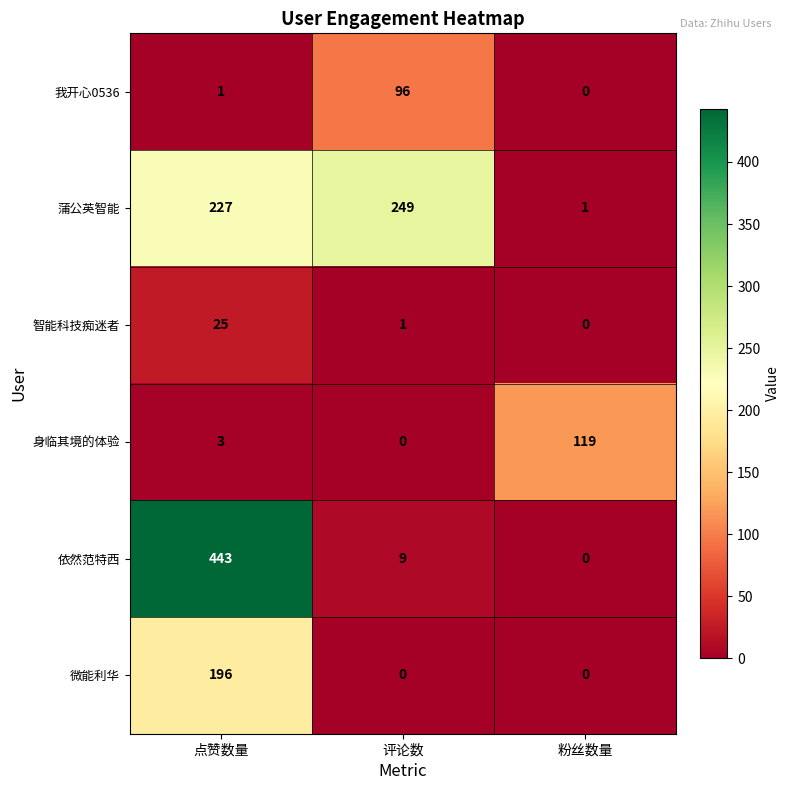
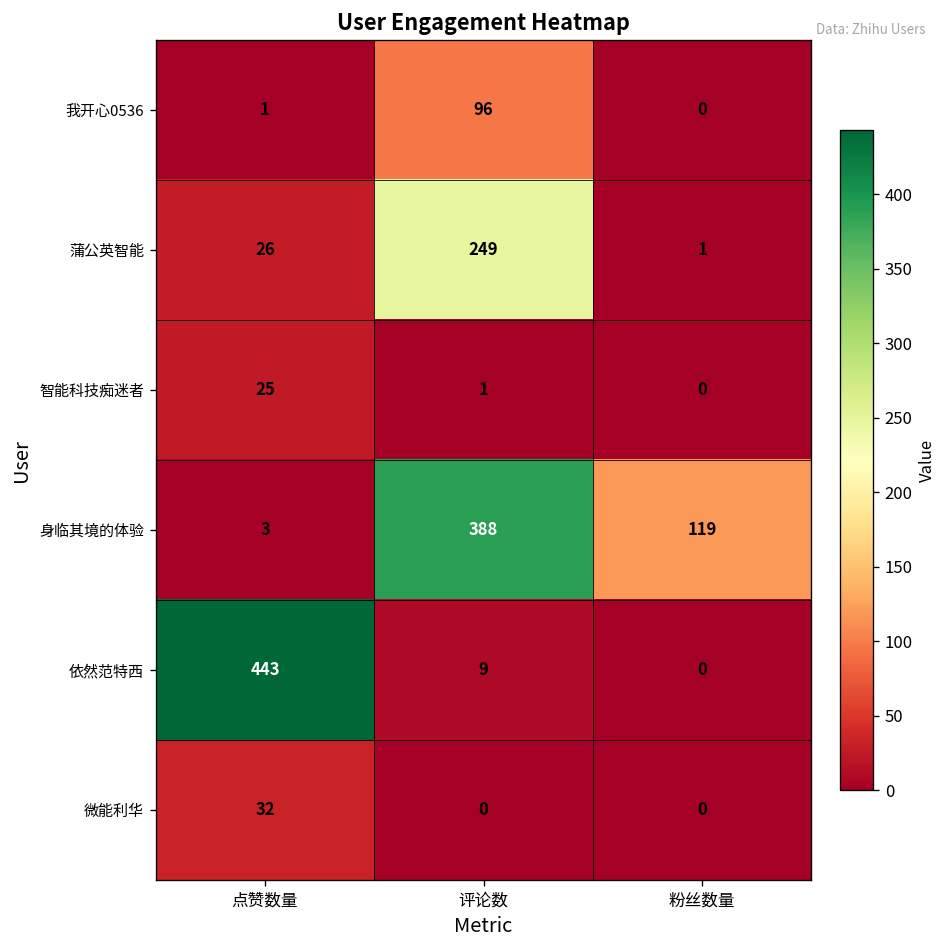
蒲公英智能, 点赞数量: 227 -> 26
身临其境的体验, 评论数: 0 -> 388
微能利华, 点赞数量: 196 -> 32
